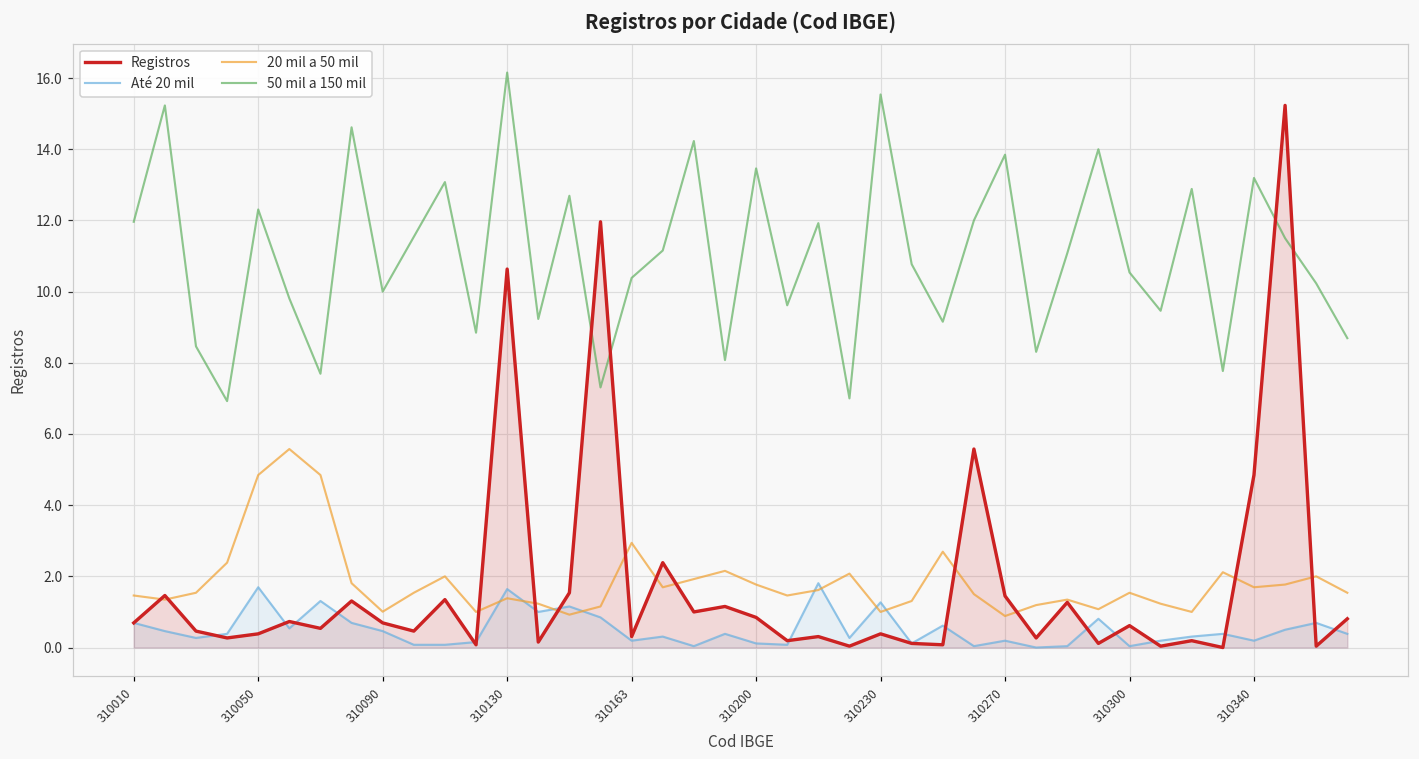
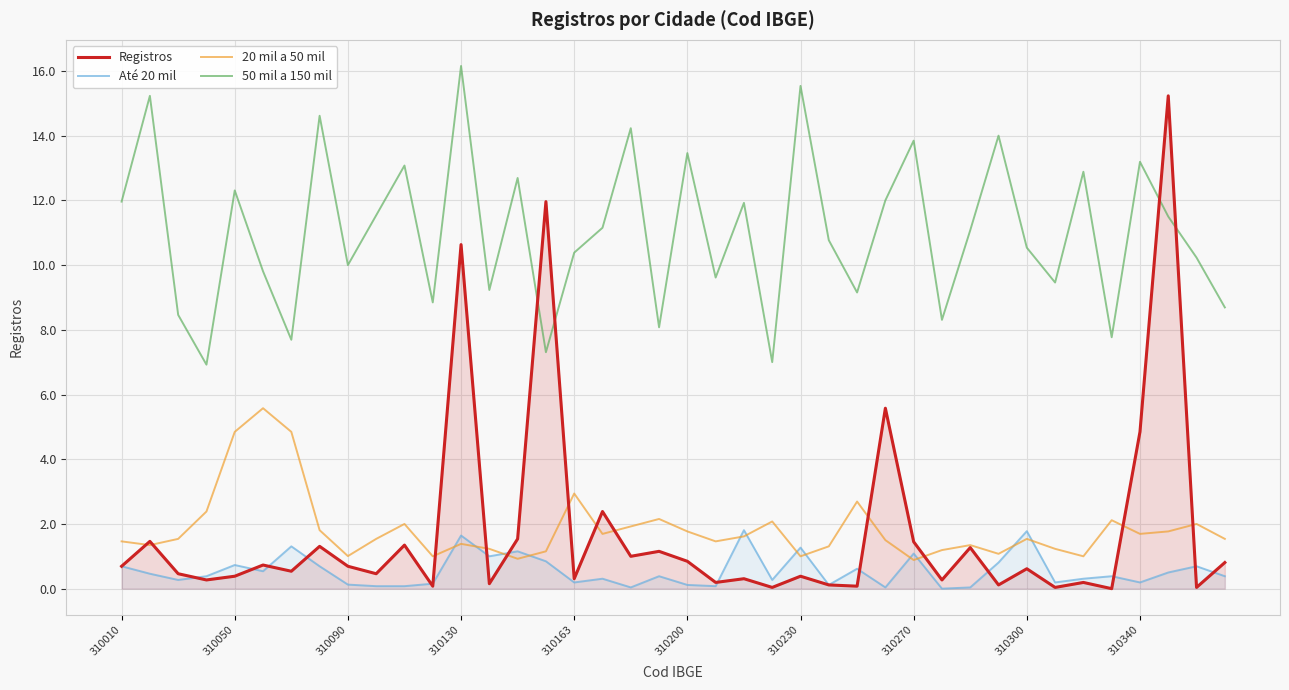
Até 20 mil, 310050: 1.7 -> 0.7
Até 20 mil, 310090: 0.5 -> 0.1
Até 20 mil, 310270: 0.2 -> 1.1
Até 20 mil, 310300: 0.0 -> 1.8
